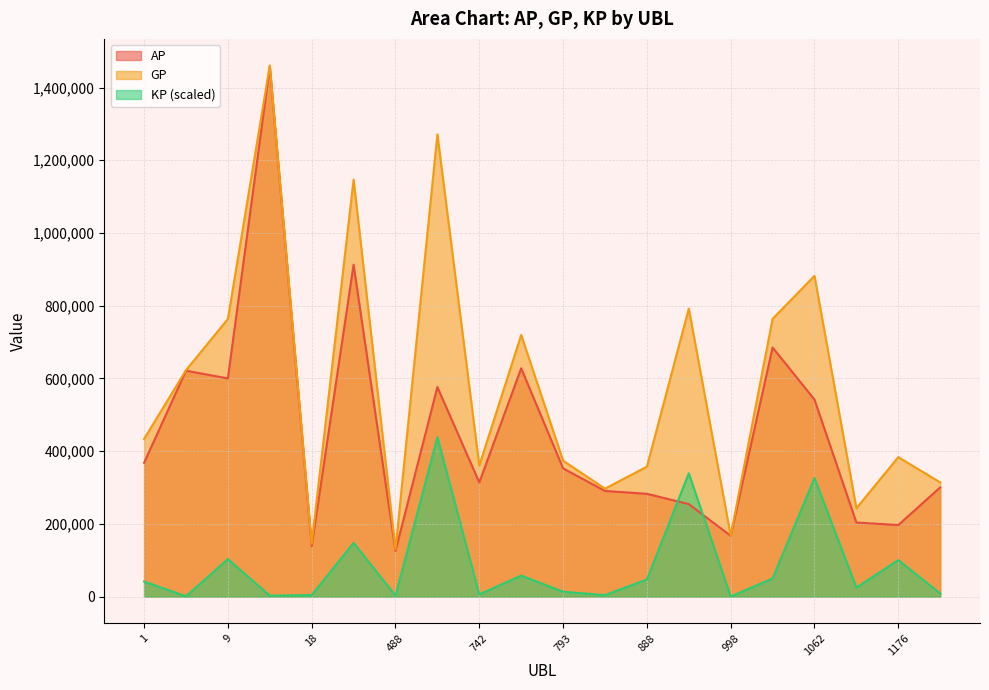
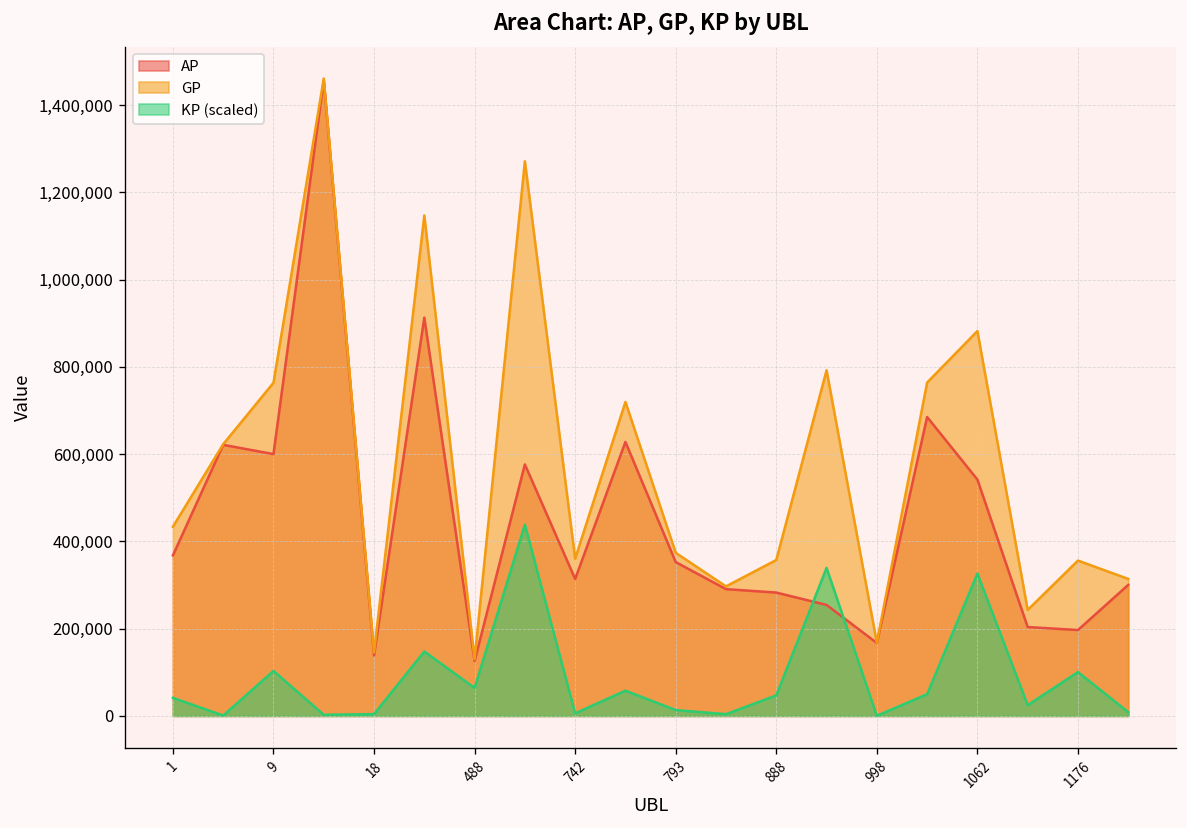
KP (scaled), 488: 0 -> 60,000
GP, 1176: 380,000 -> 360,000
